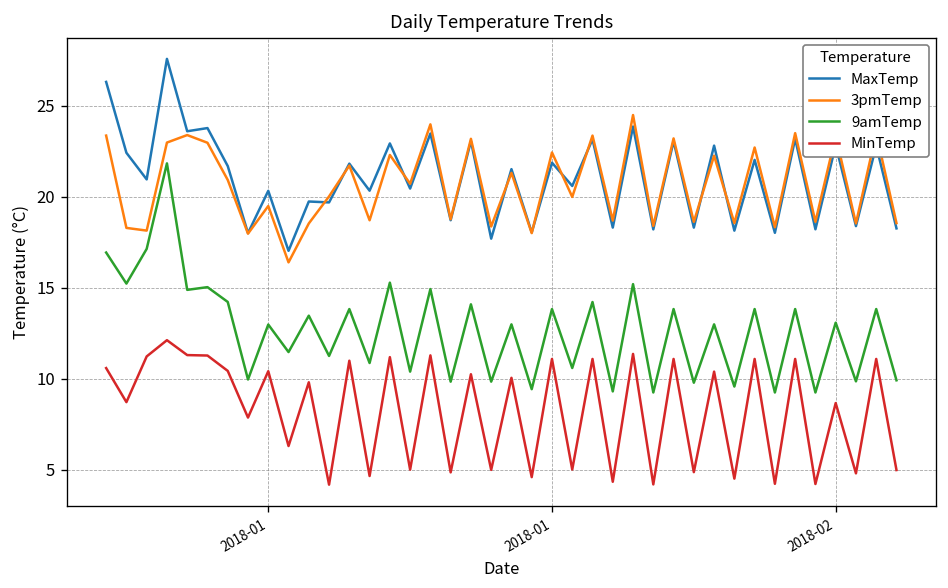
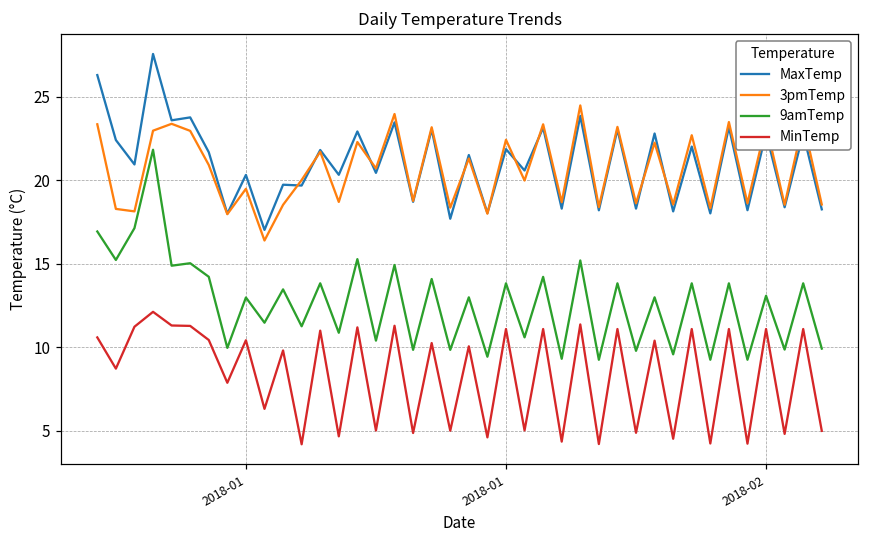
MinTemp, 2018-02: 8.7 -> 11.1
